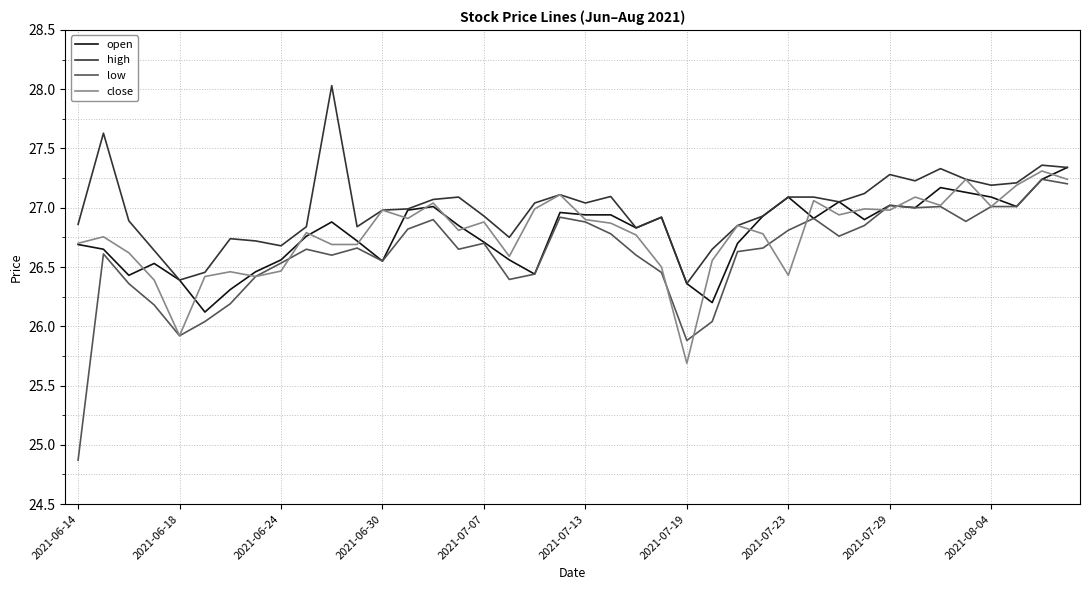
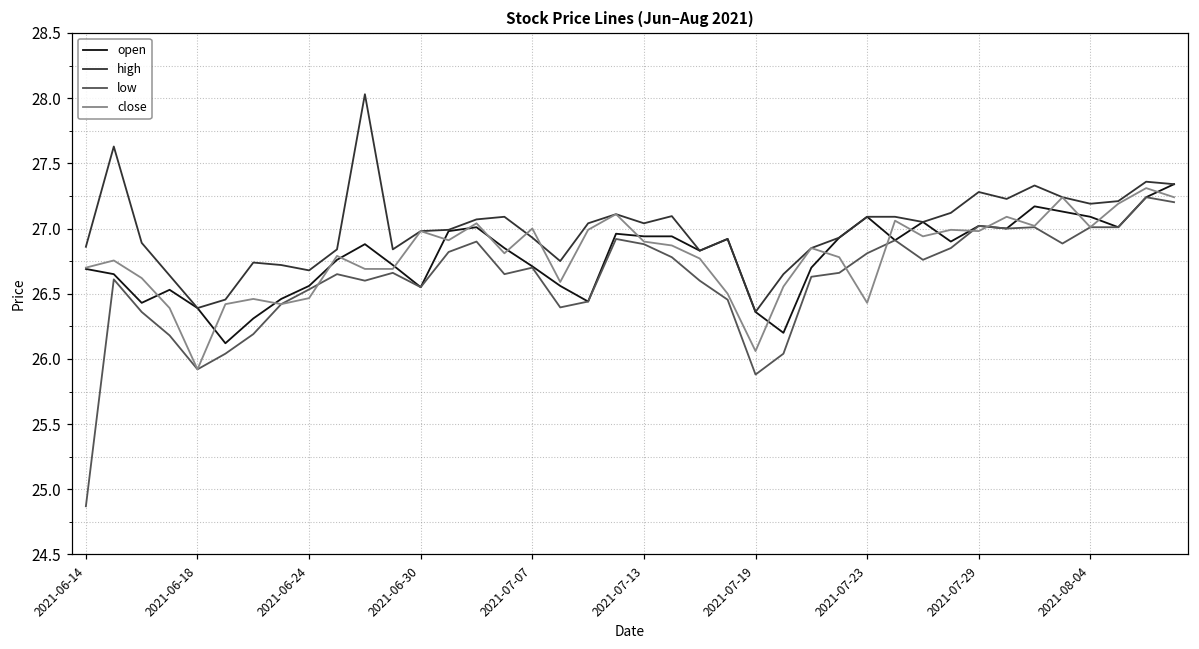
close, 2021-07-07: 26.88 -> 27.00
close, 2021-07-19: 25.69 -> 26.06
